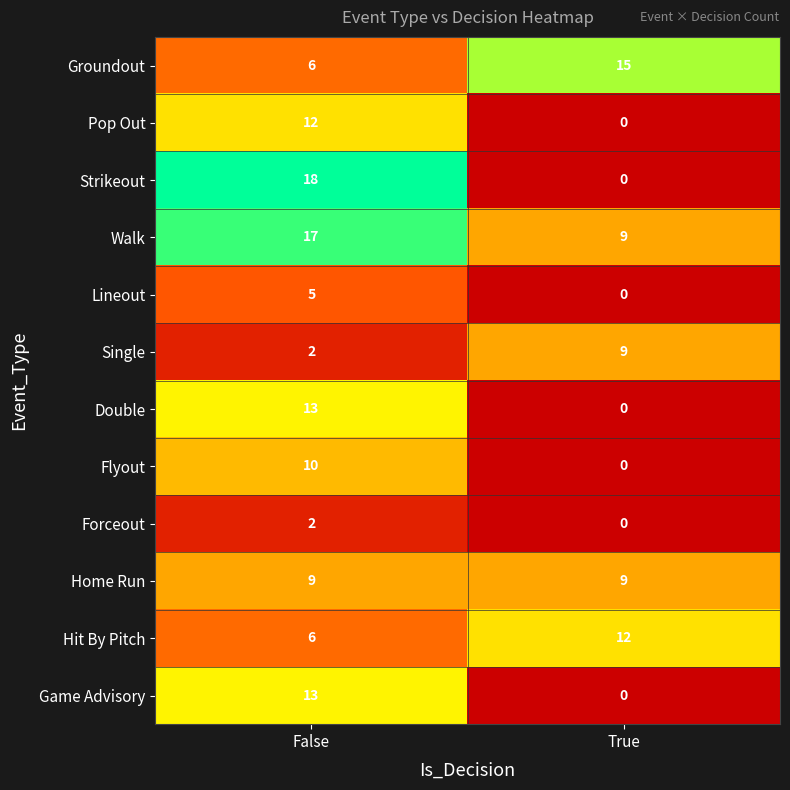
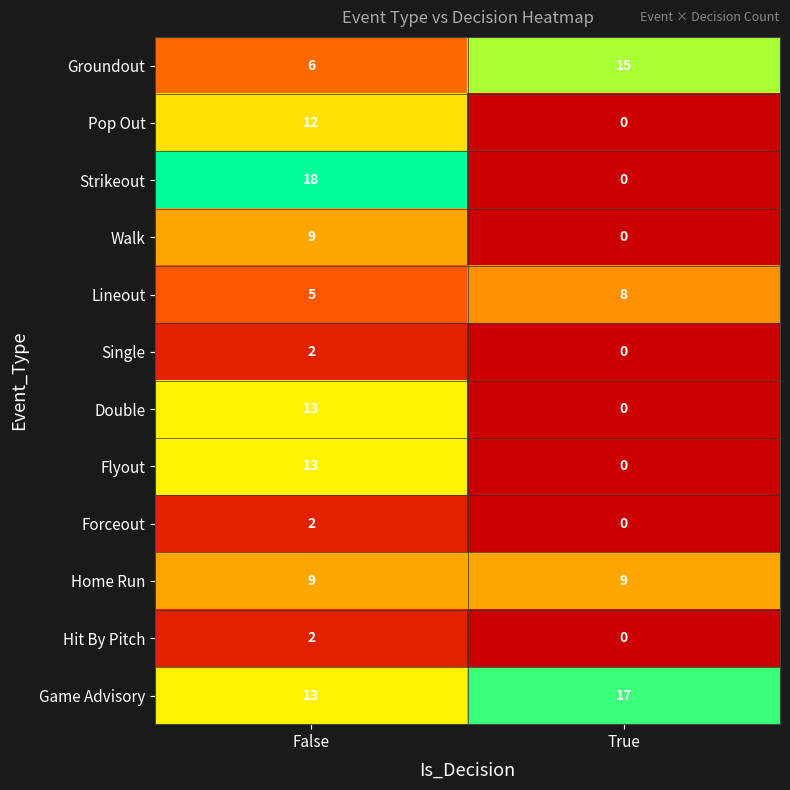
Walk, False: 17 -> 9
Walk, True: 9 -> 0
Lineout, True: 0 -> 8
Single, True: 9 -> 0
Flyout, False: 10 -> 13
Hit By Pitch, False: 6 -> 2
Hit By Pitch, True: 12 -> 0
Game Advisory, True: 0 -> 17
